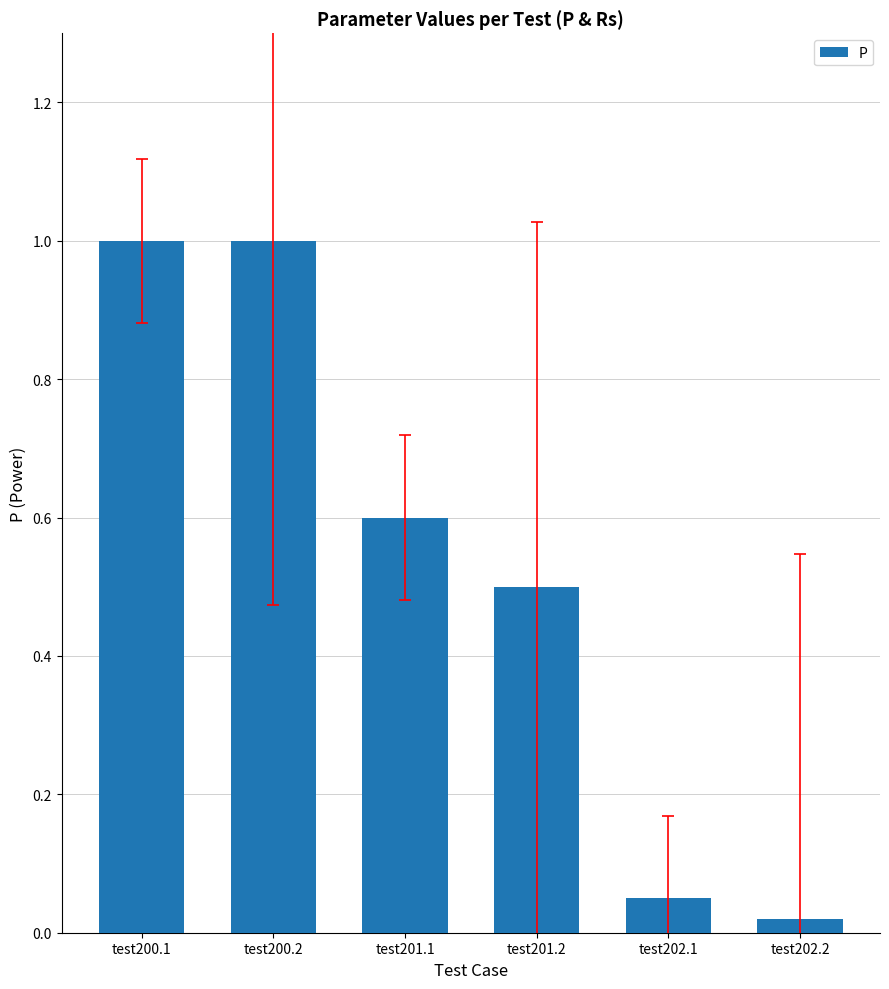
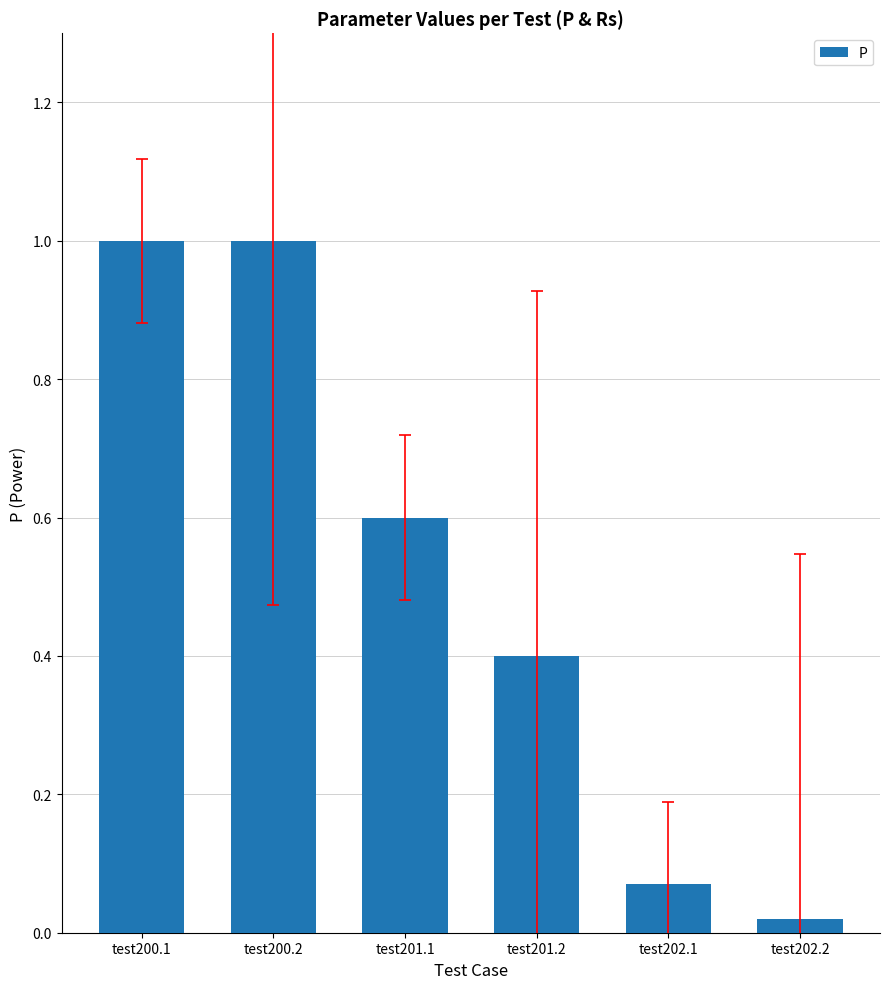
P, test201.2: 0.5 -> 0.4
P, test202.1: 0.05 -> 0.07
